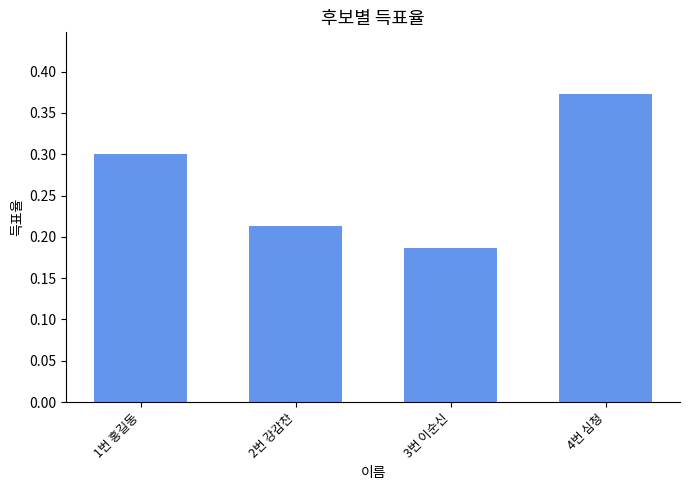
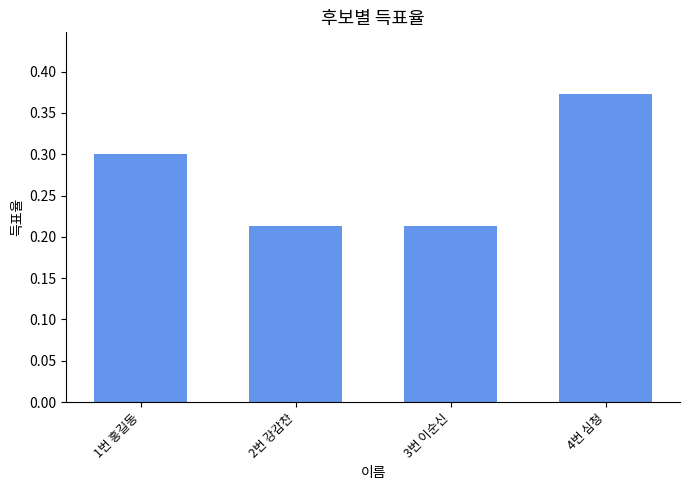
3번 이순신: 0.19 -> 0.21
